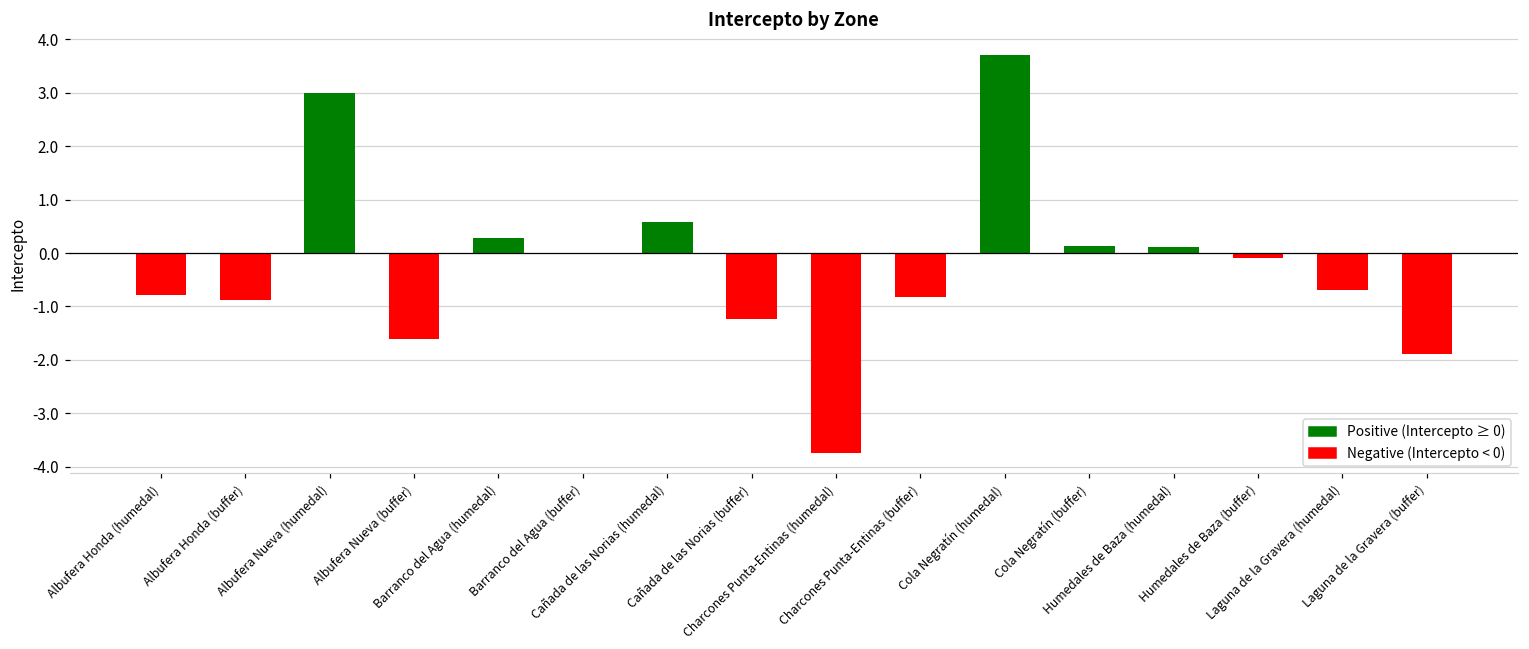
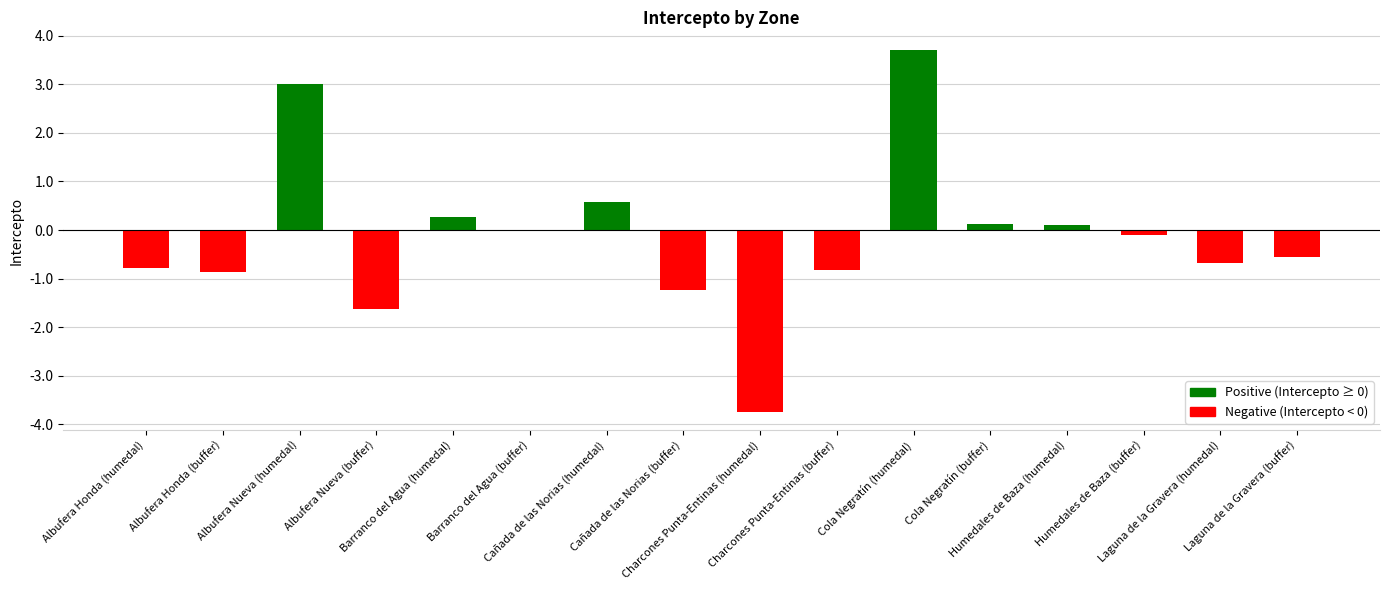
Laguna de la Gravera (buffer): -1.9 -> -0.6
